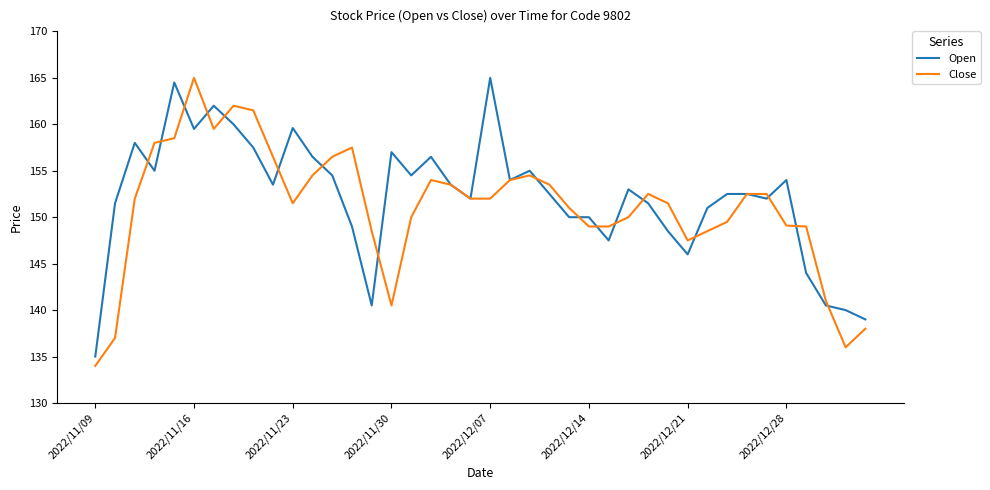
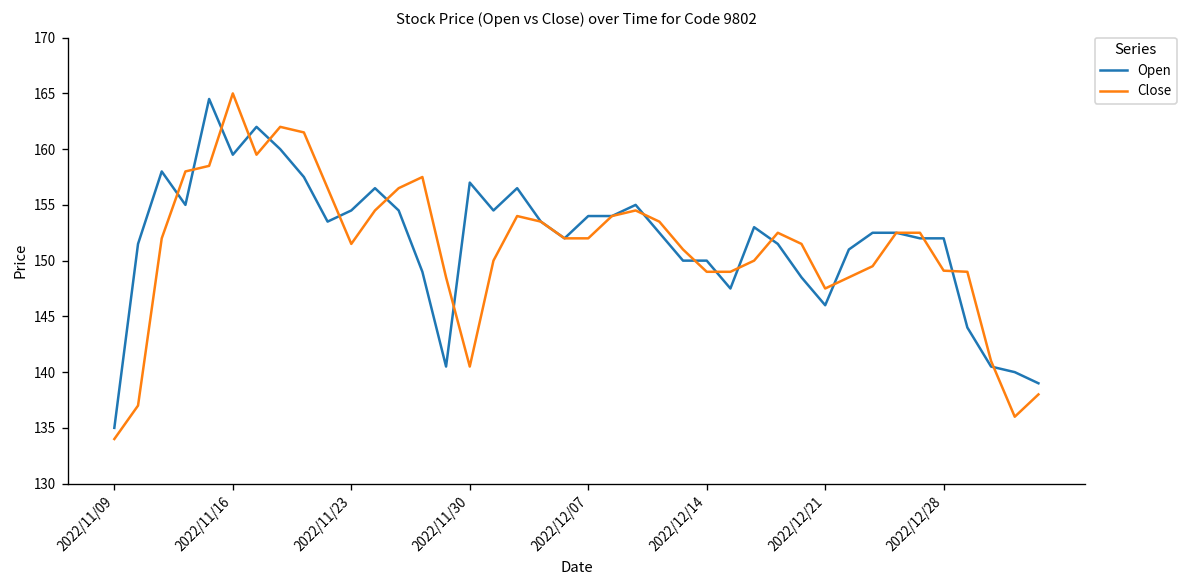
Open, 2022/11/23: 160 -> 155
Open, 2022/12/07: 165 -> 154
Open, 2022/12/28: 154 -> 152
